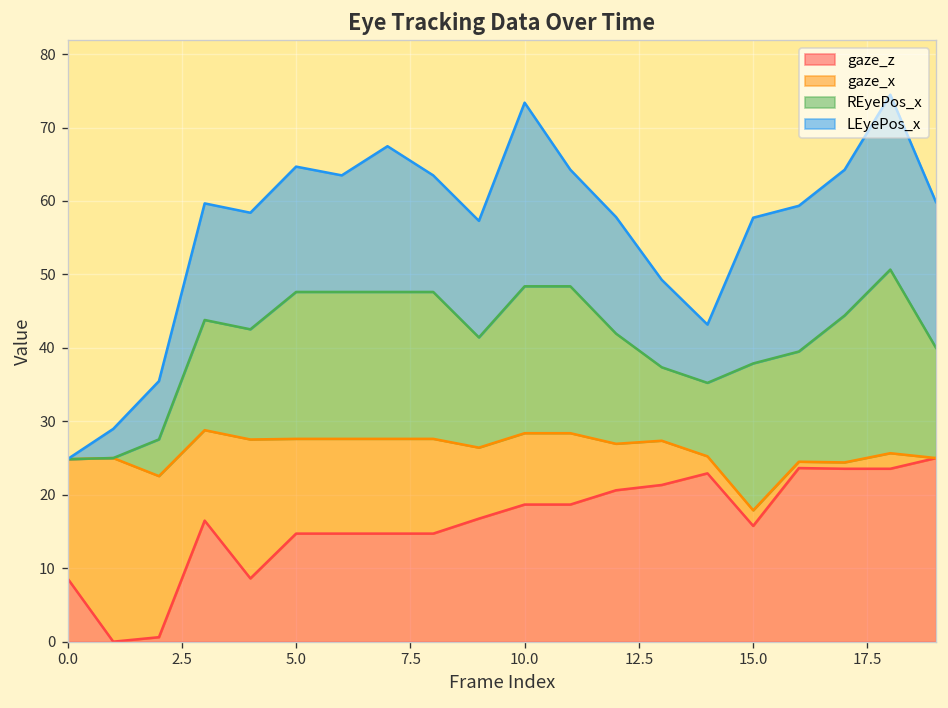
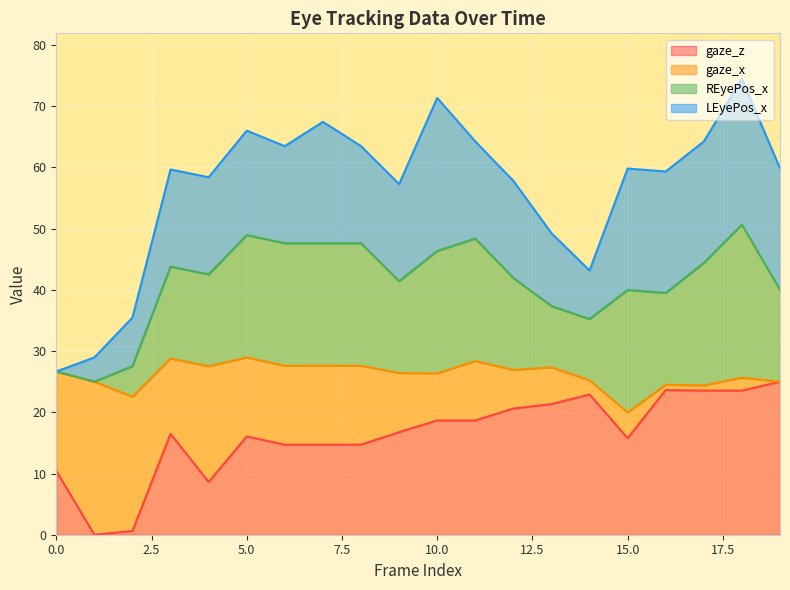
gaze_z, 0.0: 9 -> 10
gaze_z, 5.0: 15 -> 16
gaze_x, 10.0: 10 -> 8
gaze_x, 15.0: 2 -> 4
